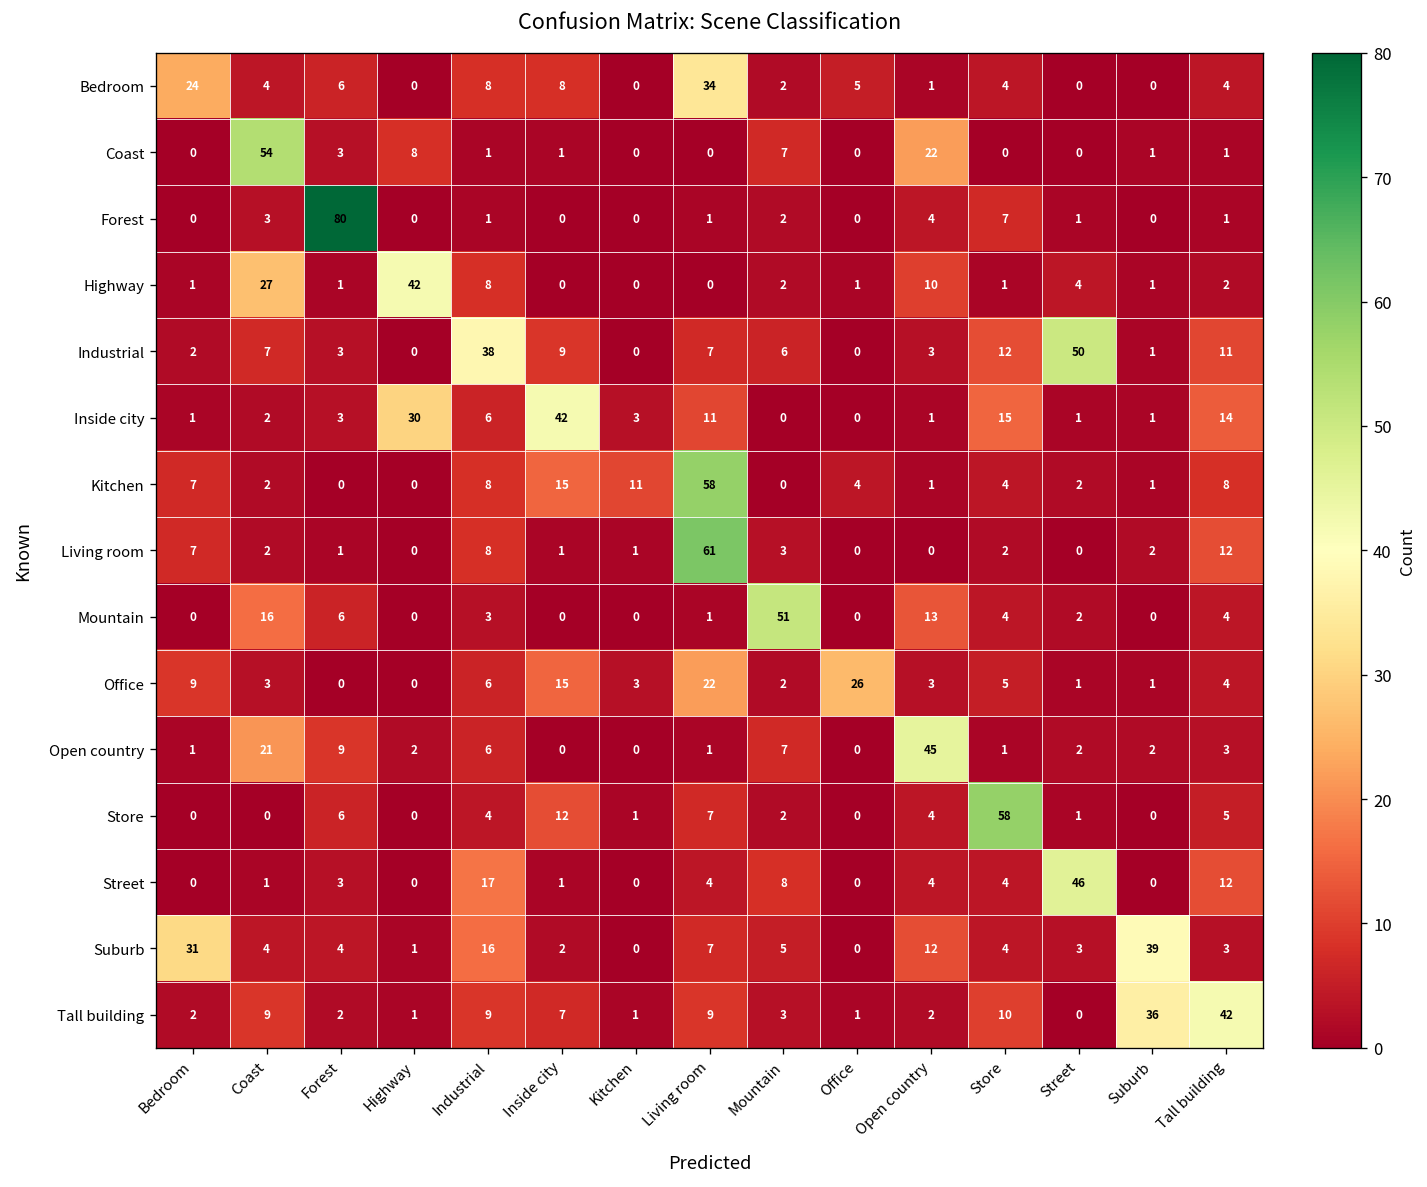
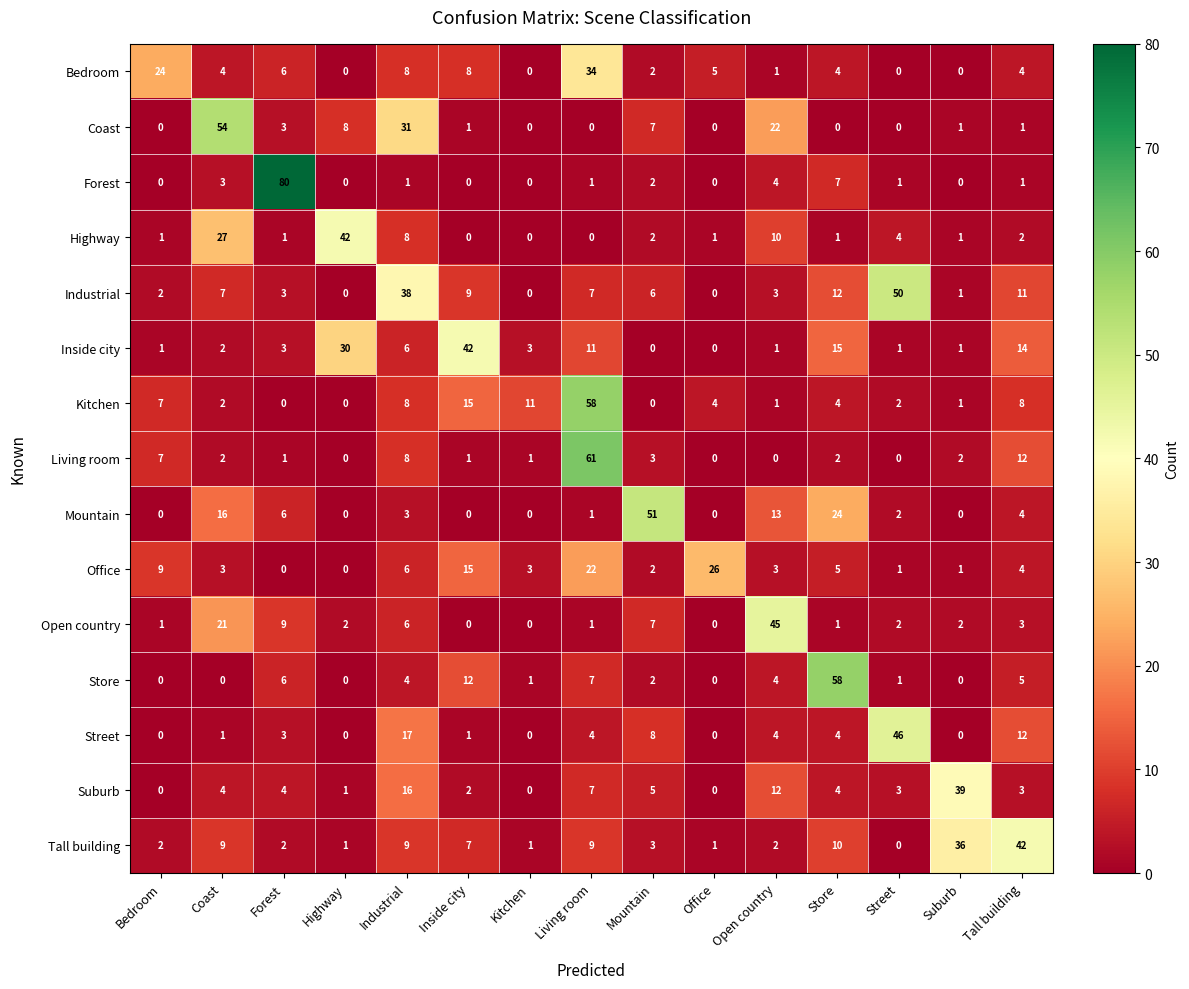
Coast, Industrial: 1 -> 31
Mountain, Store: 4 -> 24
Suburb, Bedroom: 31 -> 0
